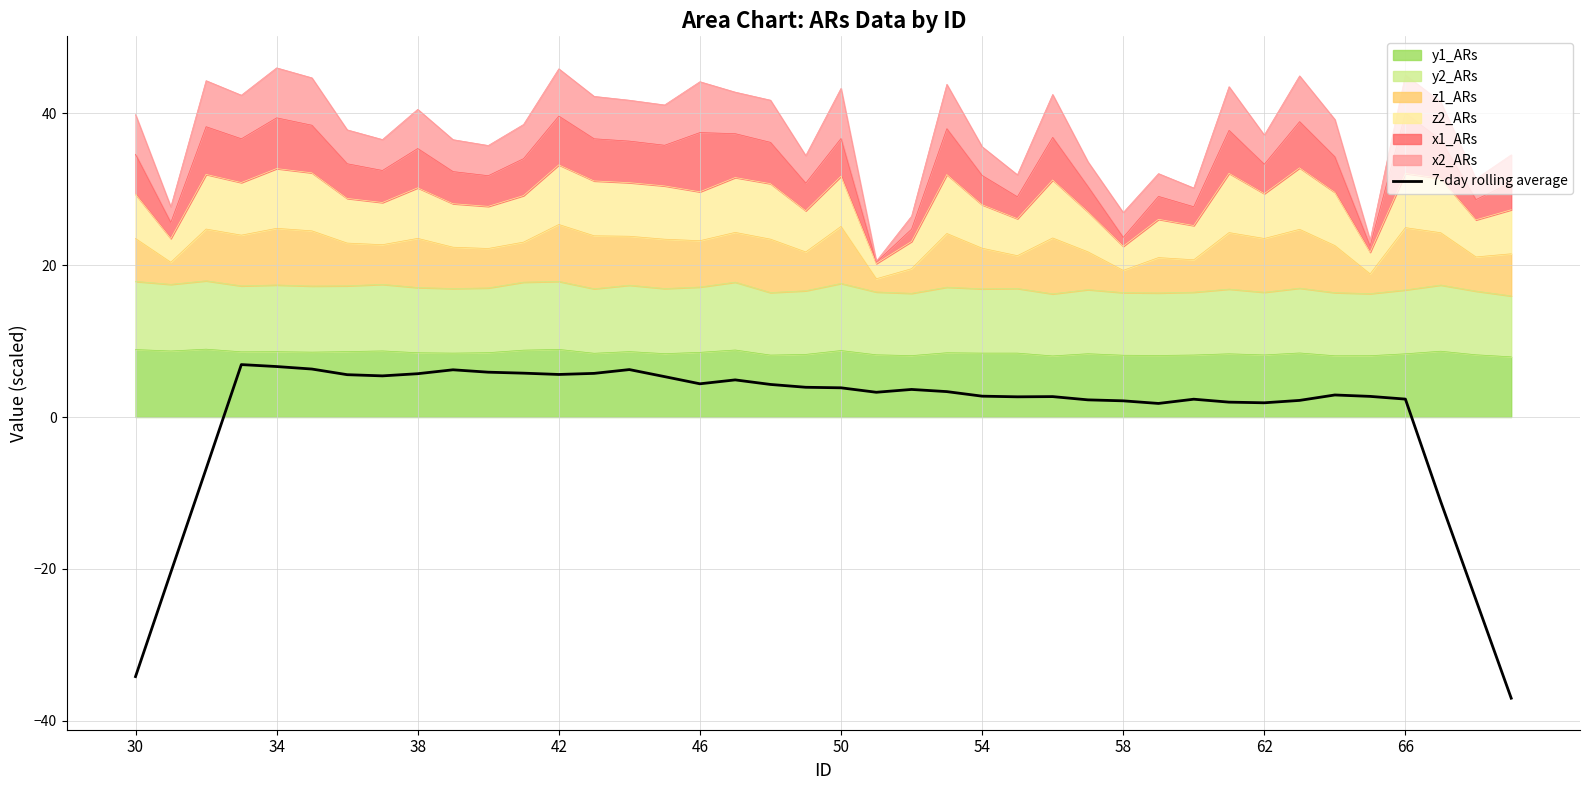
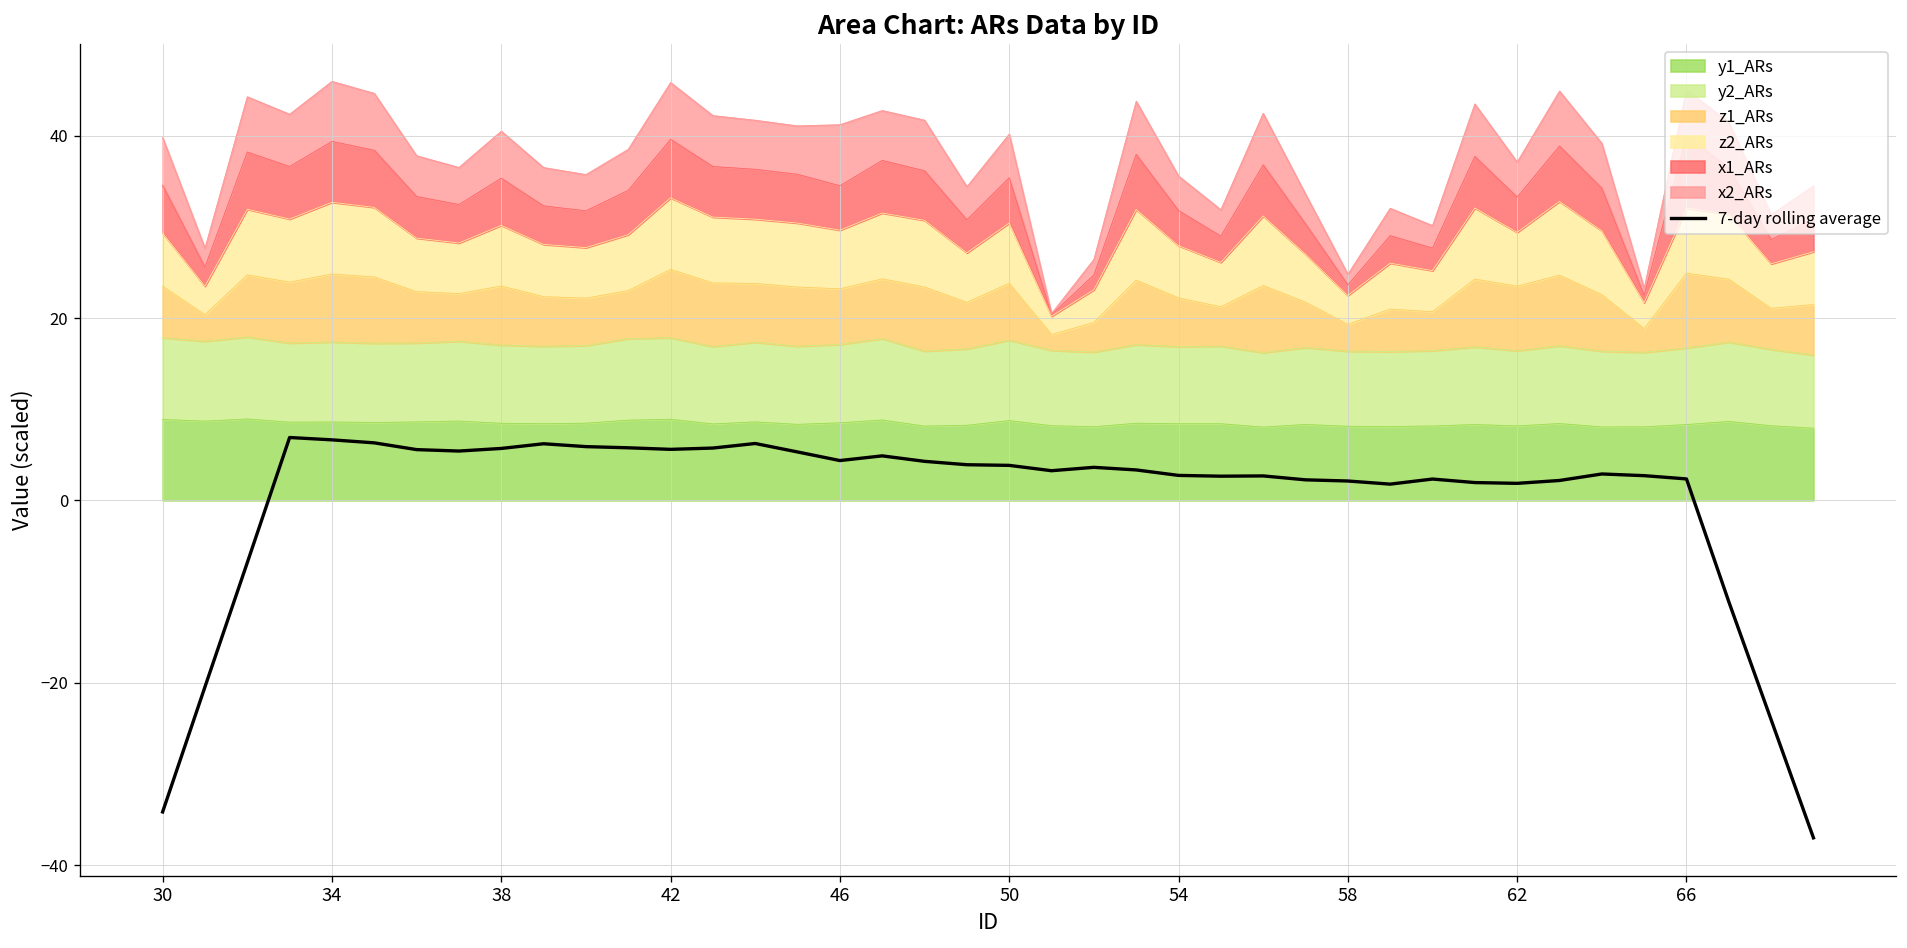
x1_ARs, 46: 8 -> 5
z1_ARs, 50: 8 -> 6
x2_ARs, 50: 7 -> 5
x2_ARs, 58: 3 -> 1
